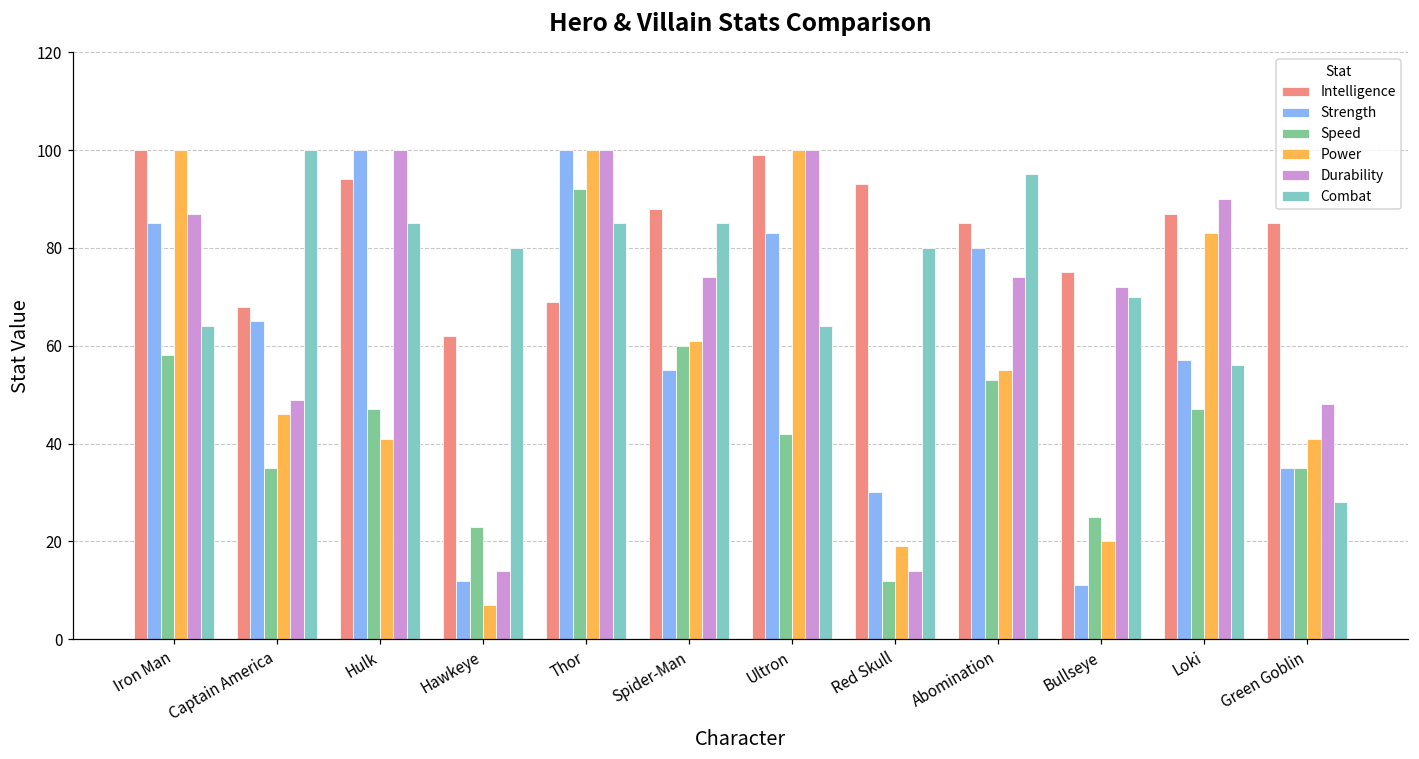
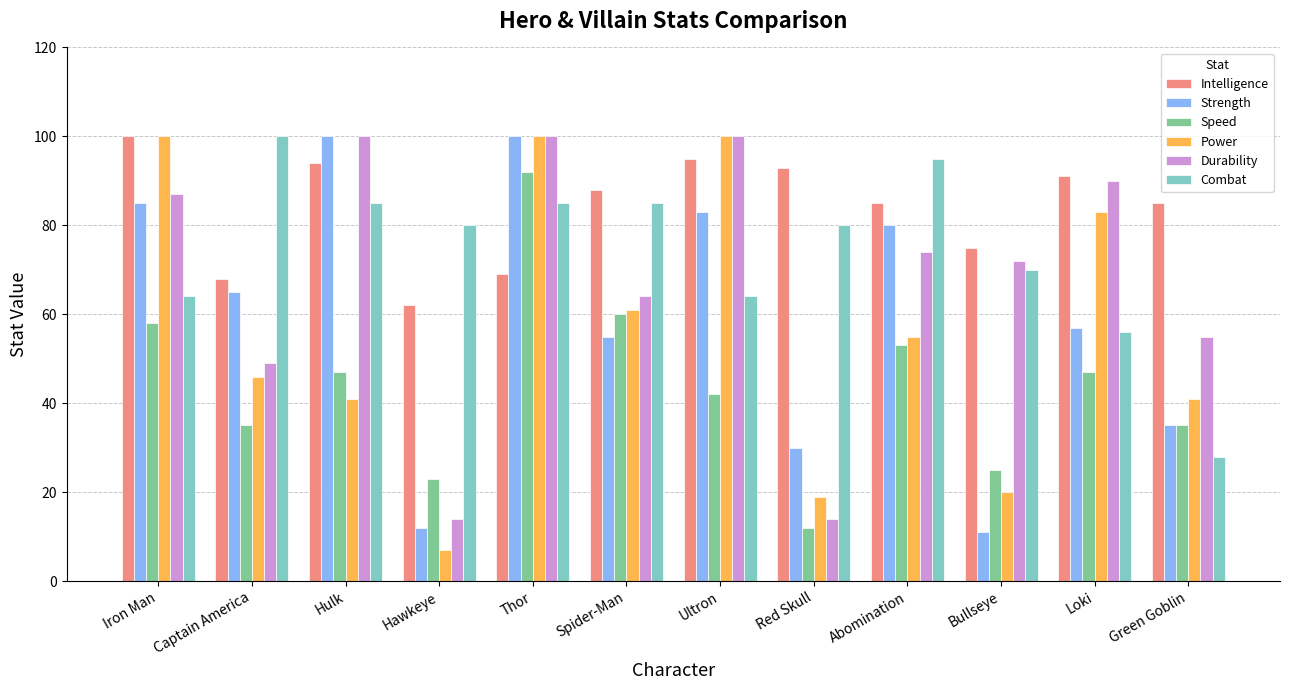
Durability, Spider-Man: 74 -> 64
Intelligence, Ultron: 99 -> 95
Intelligence, Loki: 87 -> 91
Durability, Green Goblin: 48 -> 55
